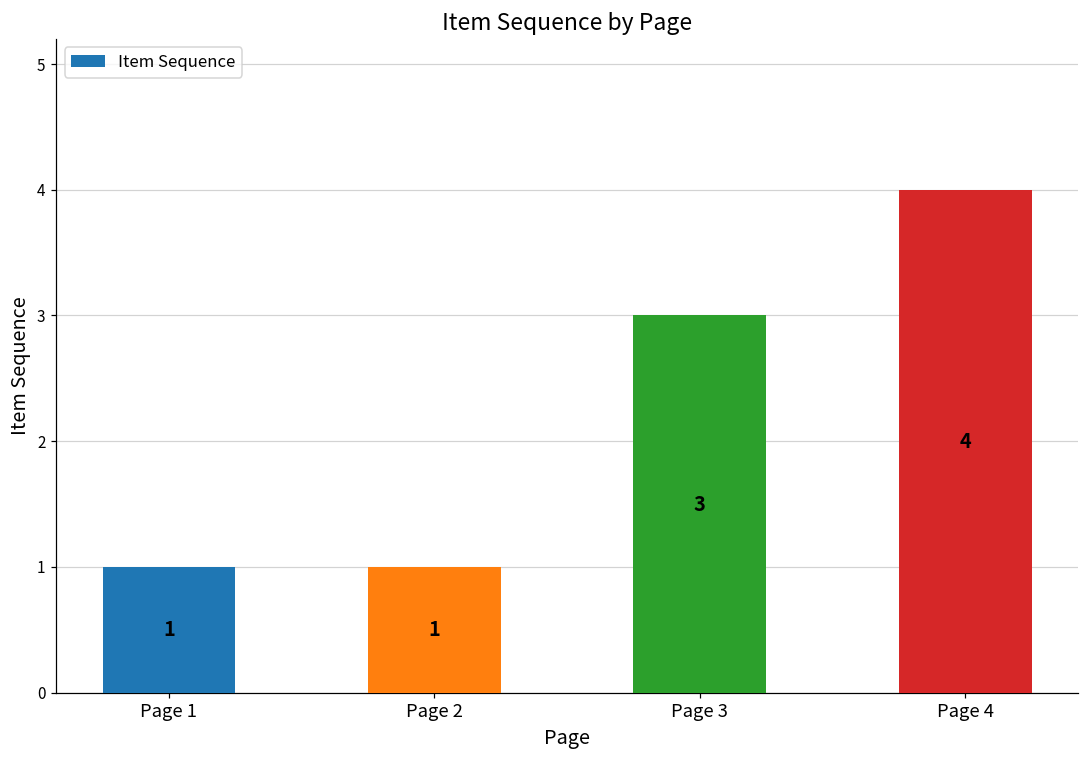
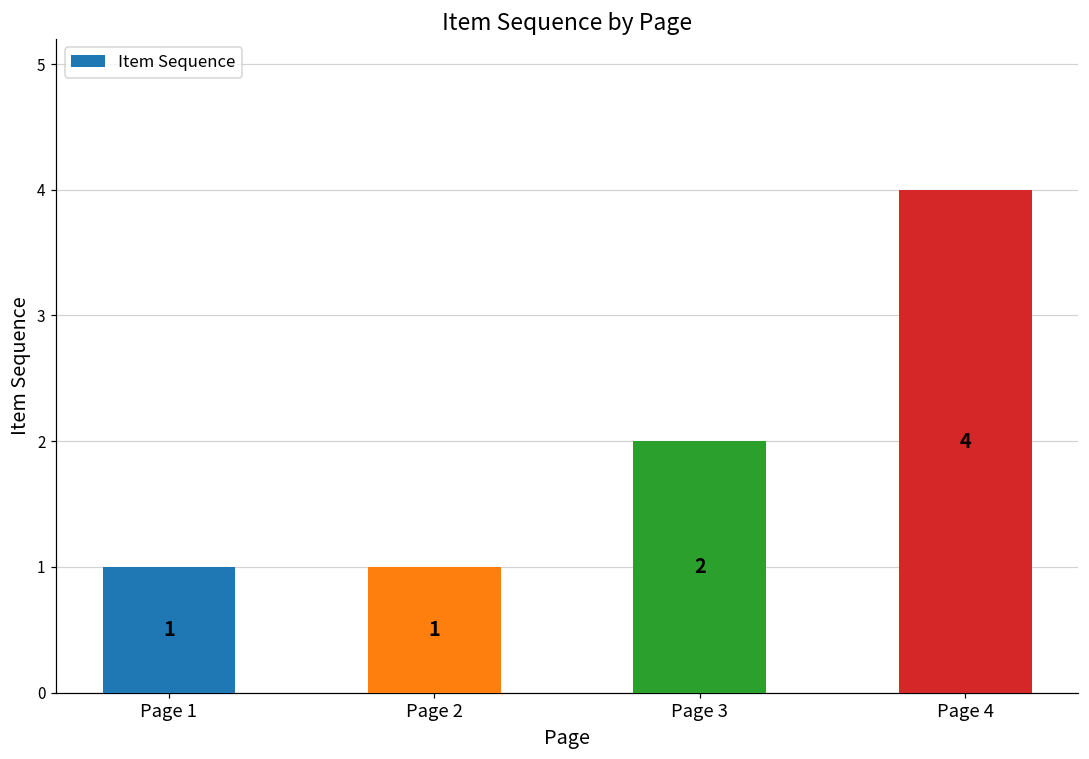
Page 3: 3 -> 2
